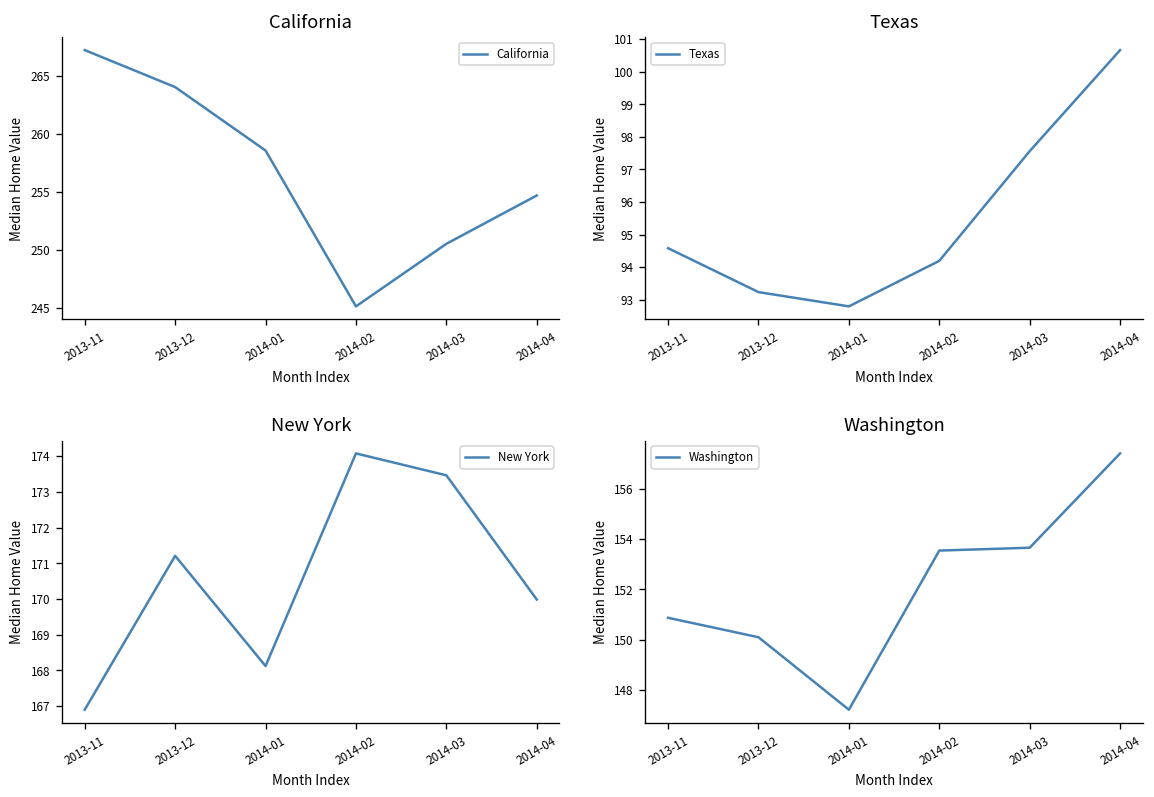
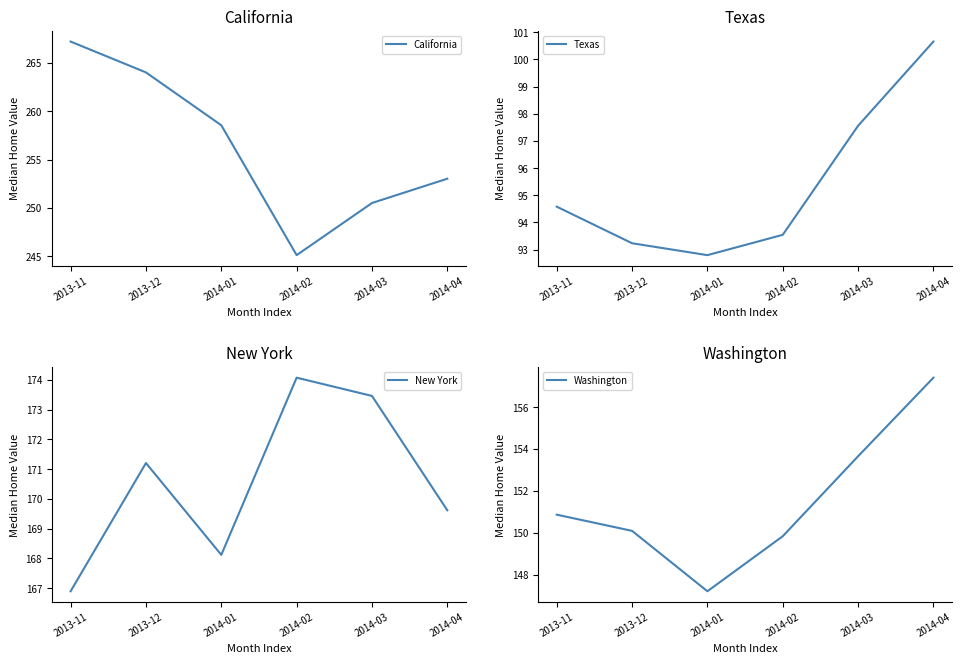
California, 2014-04: 255 -> 253
Texas, 2014-02: 94.2 -> 93.5
New York, 2014-04: 170.0 -> 169.6
Washington, 2014-02: 153.5 -> 149.8
